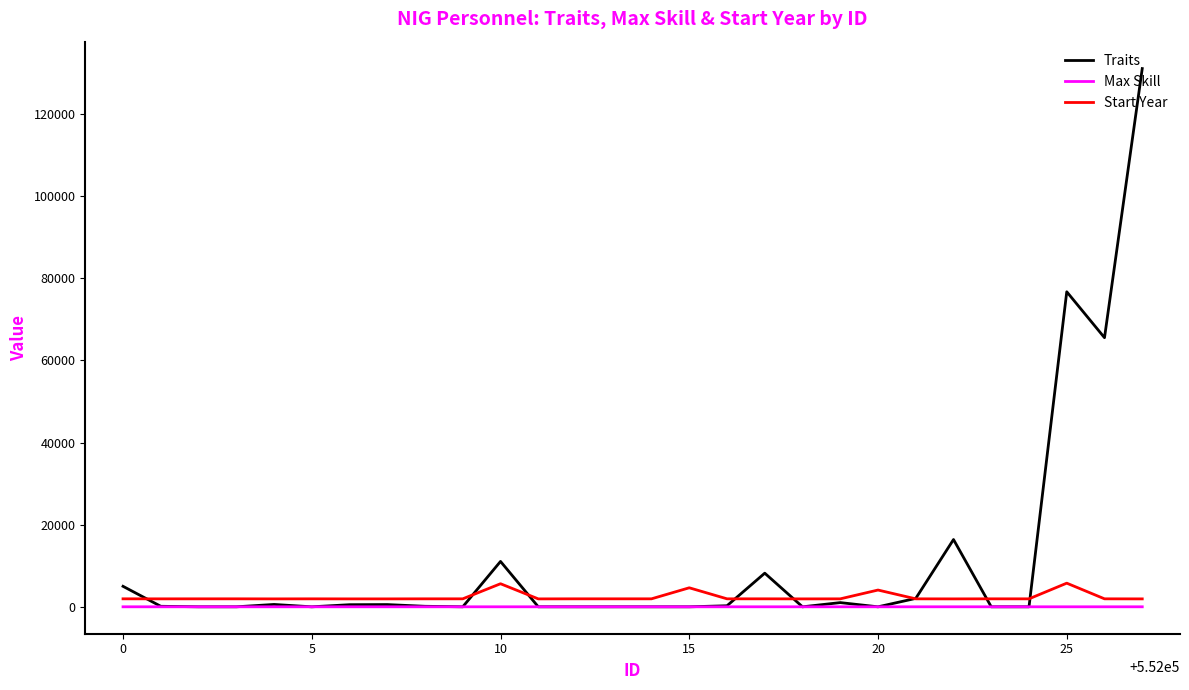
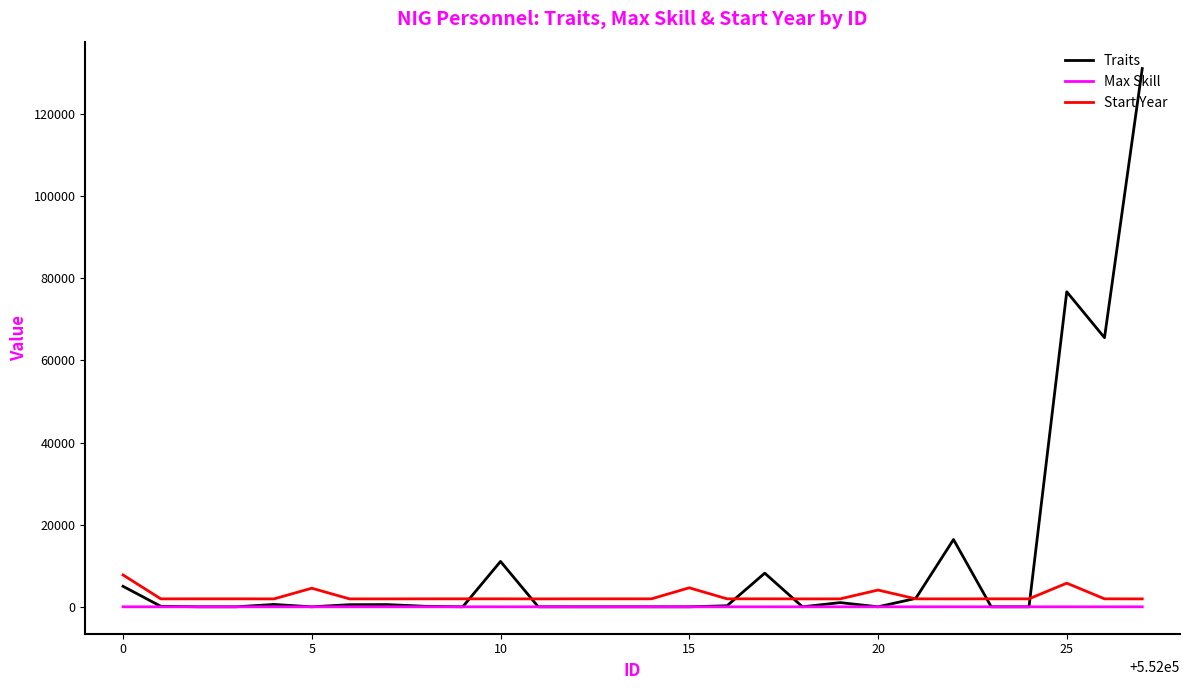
Start Year, 0: 2000 -> 8000
Start Year, 5: 2000 -> 5000
Start Year, 10: 6000 -> 2000
